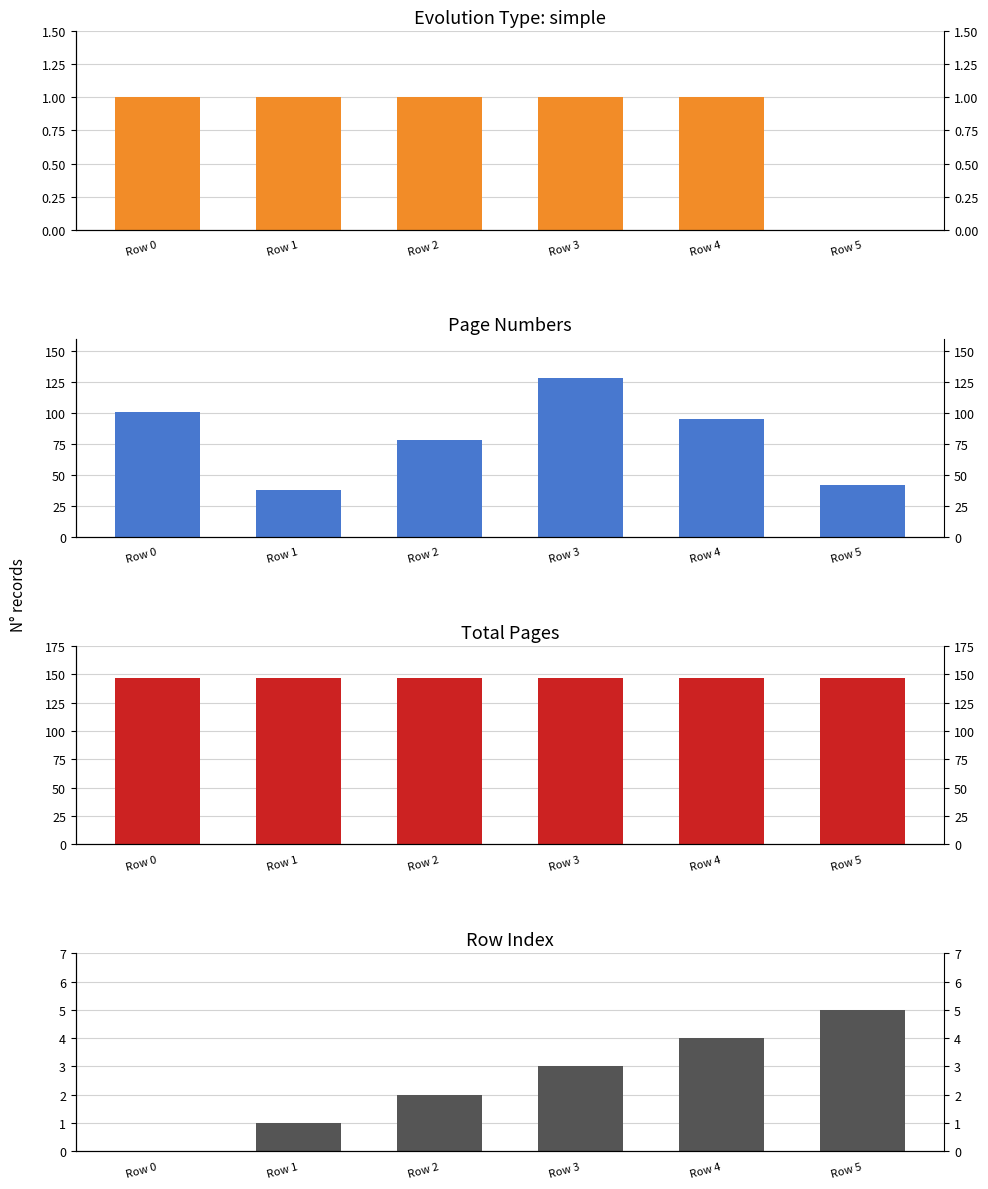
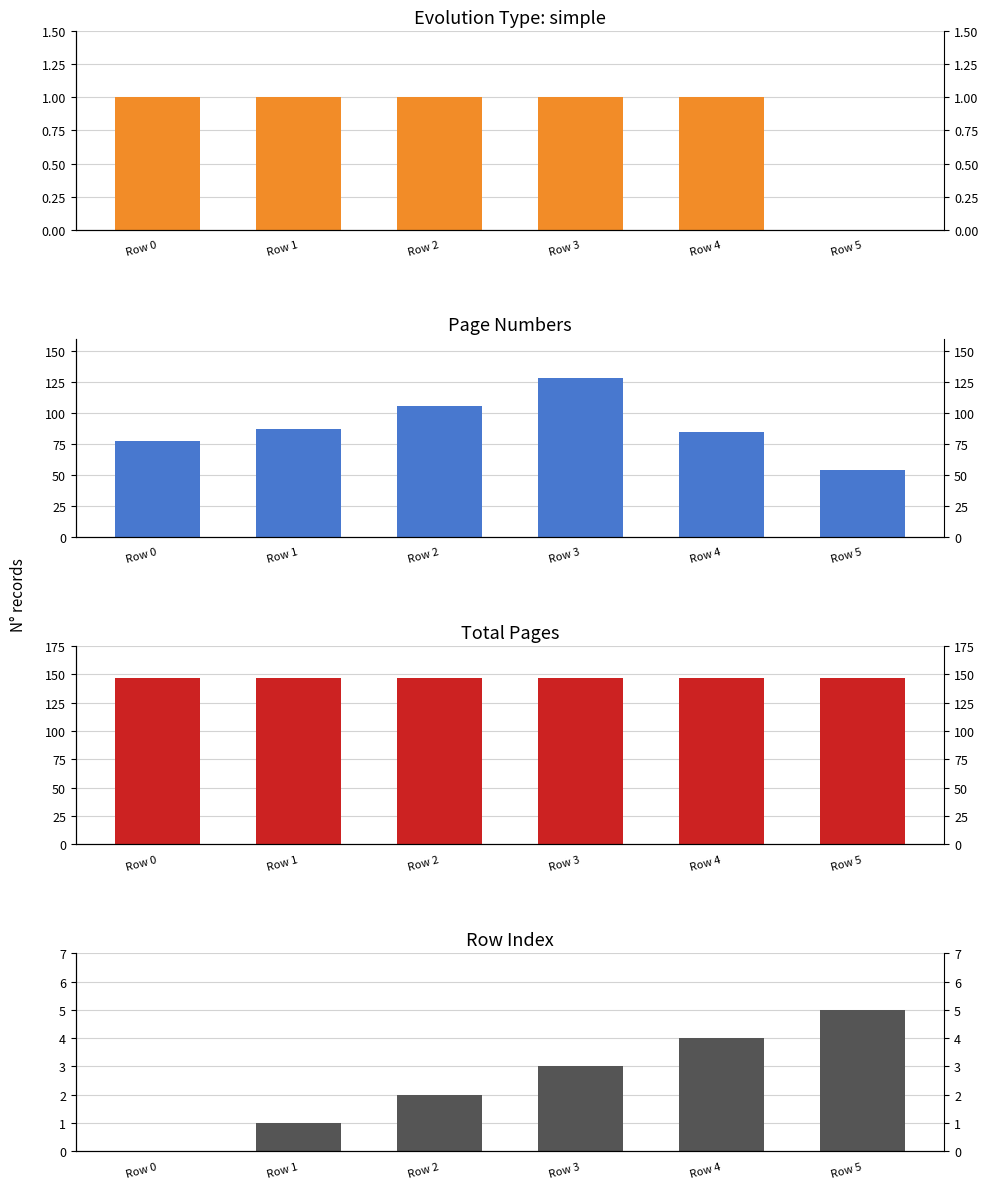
Page Numbers, Row 0: 101 -> 77
Page Numbers, Row 1: 38 -> 87
Page Numbers, Row 2: 78 -> 106
Page Numbers, Row 4: 95 -> 85
Page Numbers, Row 5: 42 -> 54
